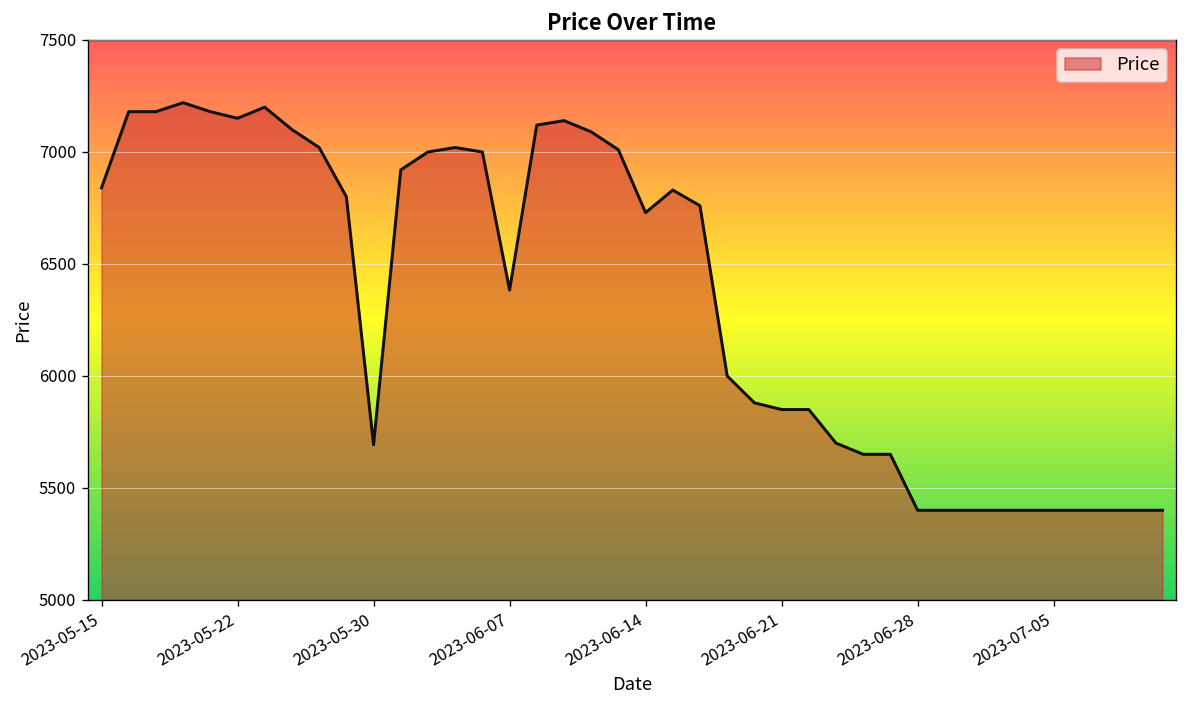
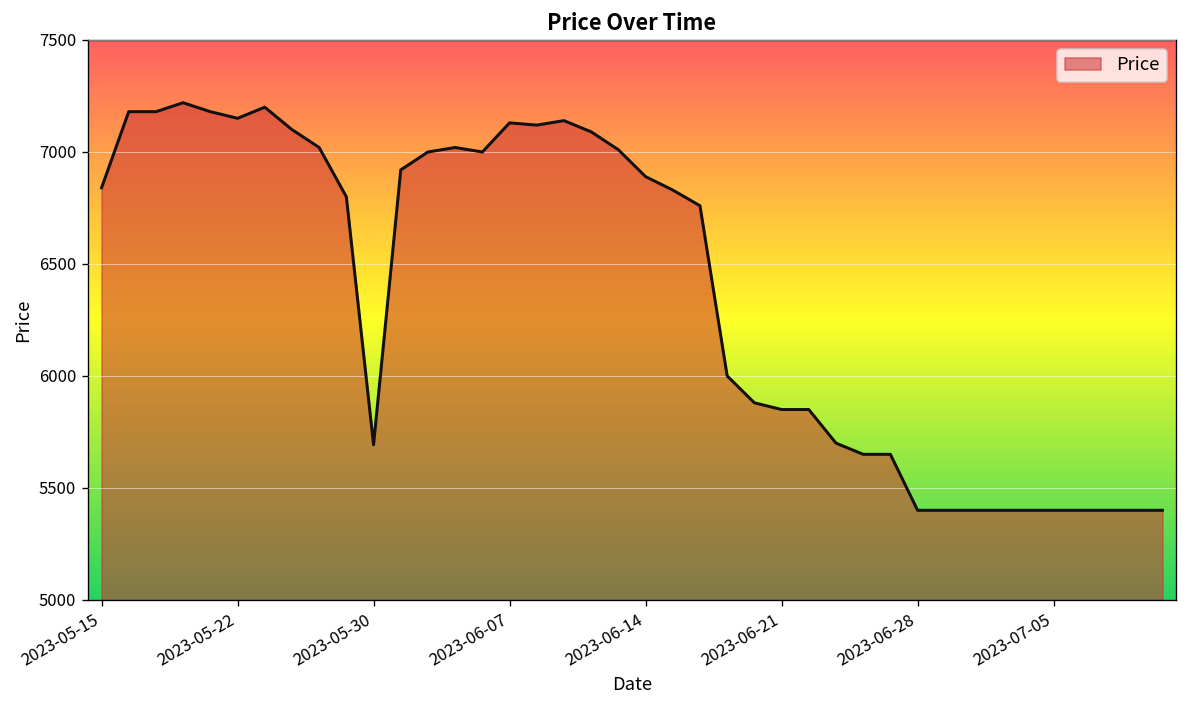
2023-06-07: 6380 -> 7130
2023-06-14: 6730 -> 6890
